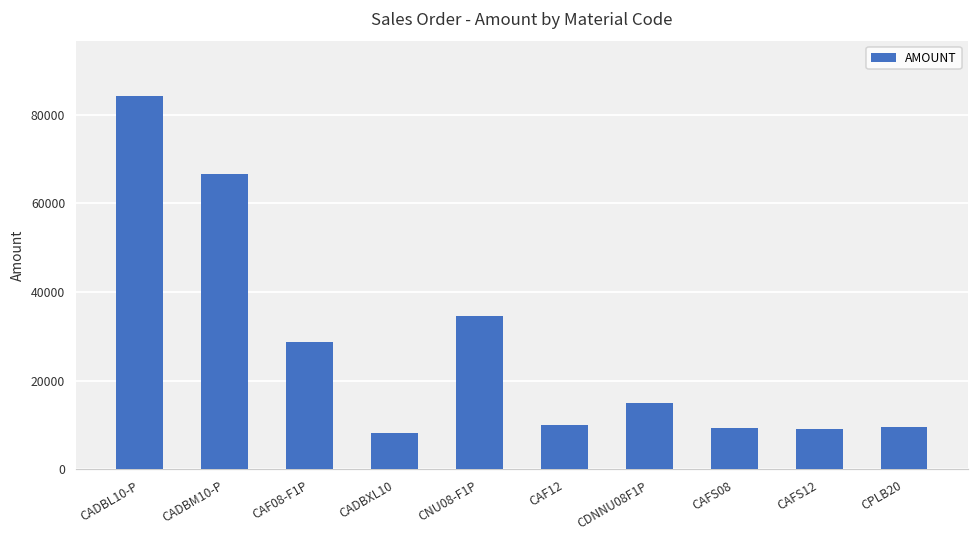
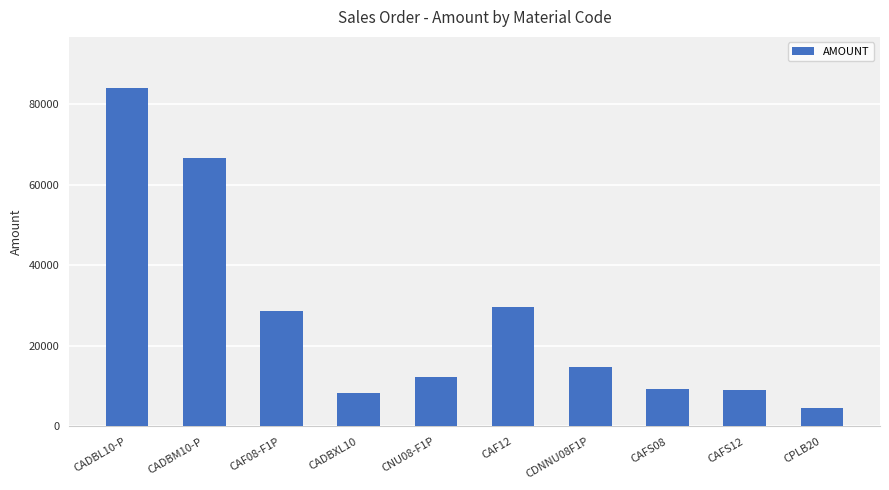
CNU08-F1P: 35000 -> 12000
CAF12: 10000 -> 30000
CPLB20: 9000 -> 5000
